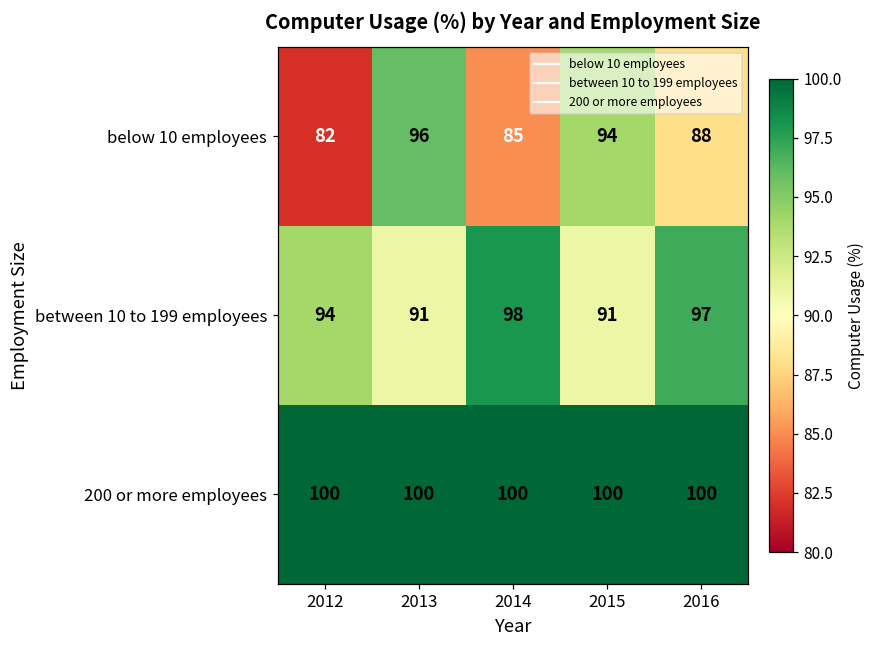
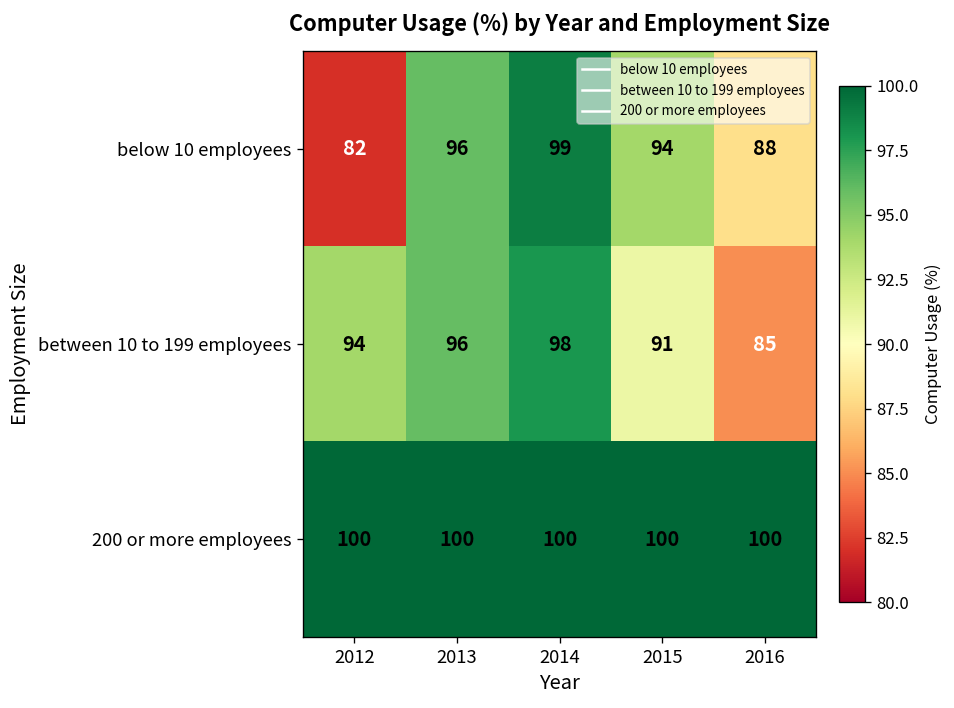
below 10 employees, 2014: 85 -> 99
between 10 to 199 employees, 2013: 91 -> 96
between 10 to 199 employees, 2016: 97 -> 85
